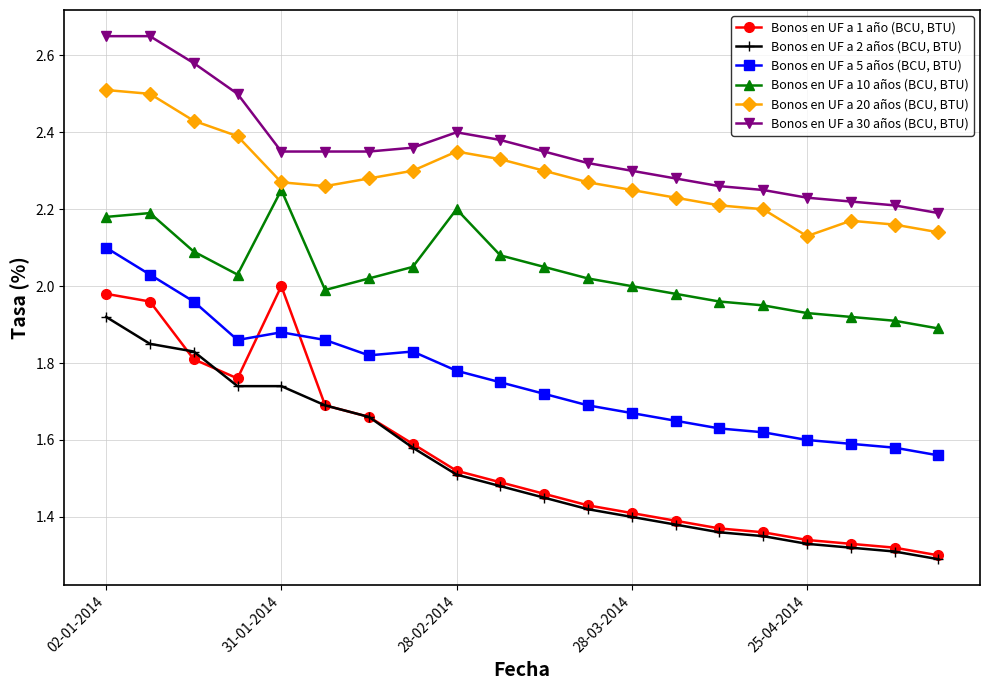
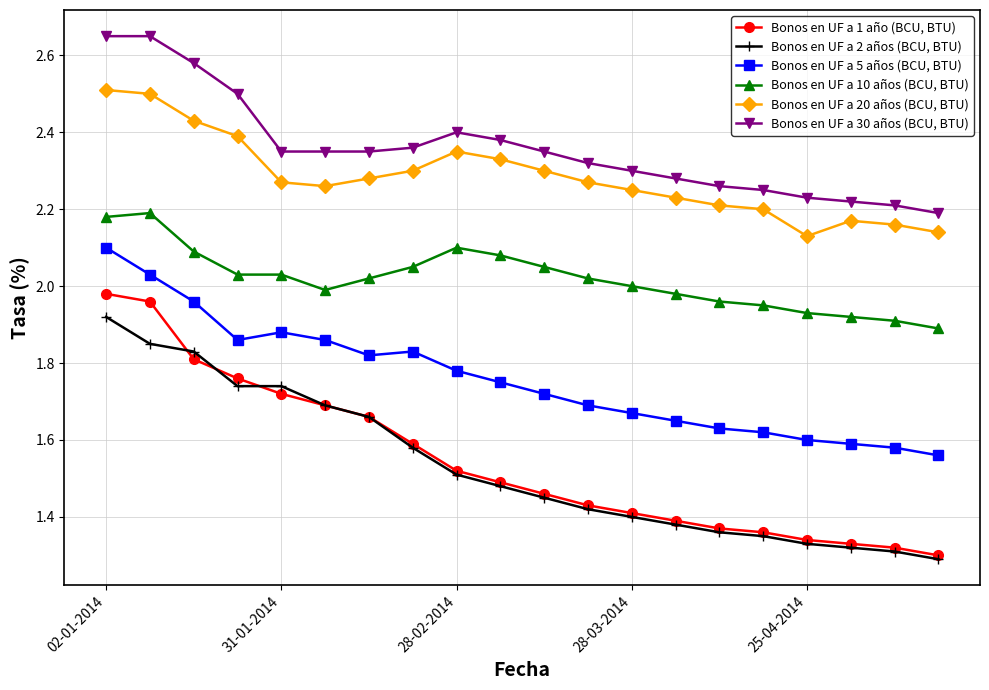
Bonos en UF a 1 año (BCU, BTU), 31-01-2014: 2.00 -> 1.72
Bonos en UF a 10 años (BCU, BTU), 31-01-2014: 2.25 -> 2.03
Bonos en UF a 10 años (BCU, BTU), 28-02-2014: 2.2 -> 2.1
